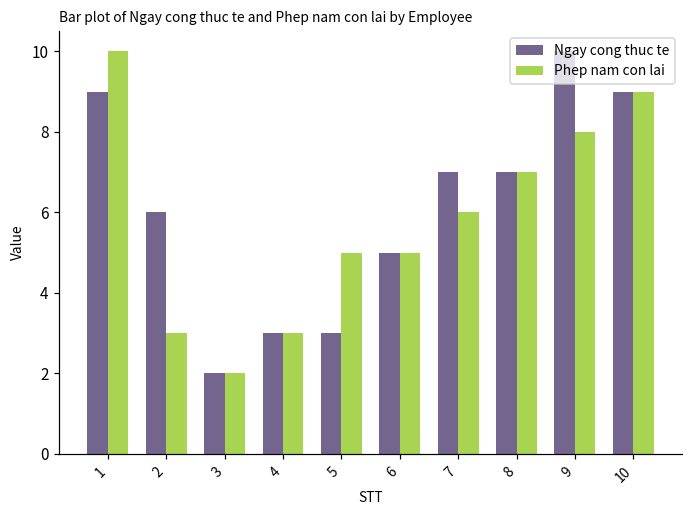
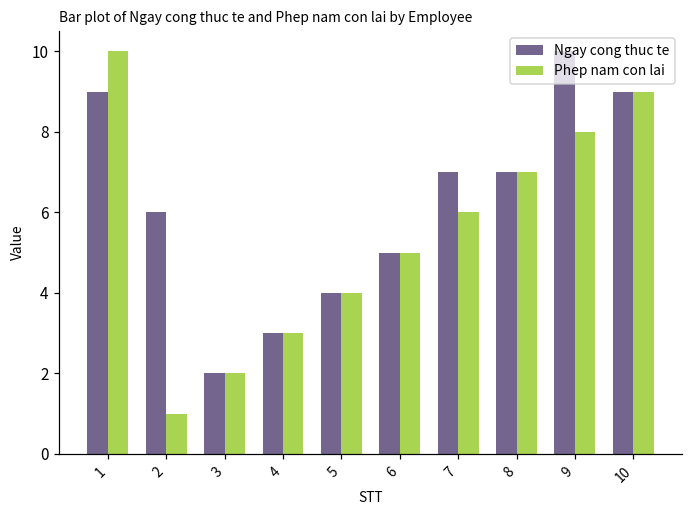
Phep nam con lai, 2: 3 -> 1
Ngay cong thuc te, 5: 3 -> 4
Phep nam con lai, 5: 5 -> 4
